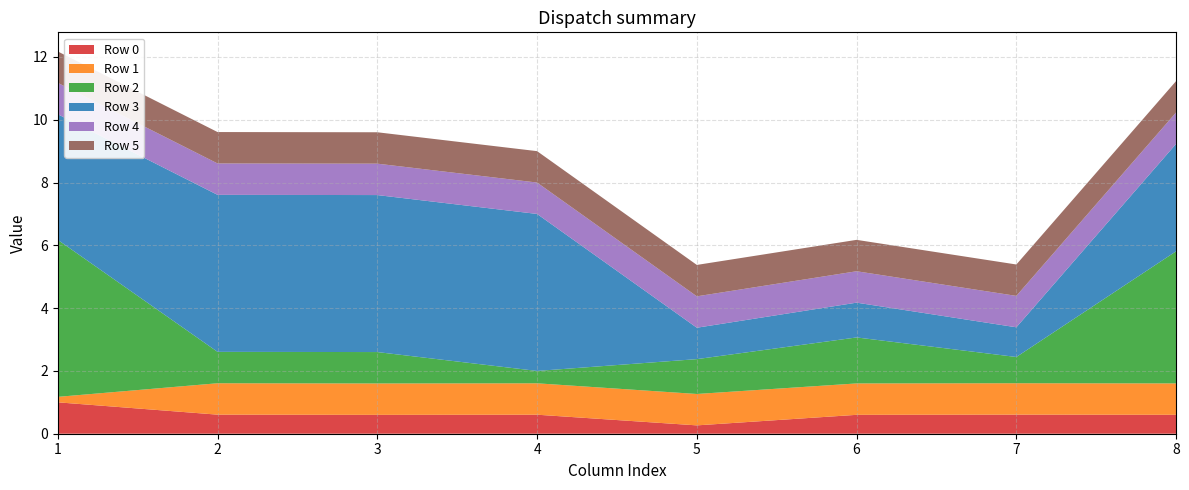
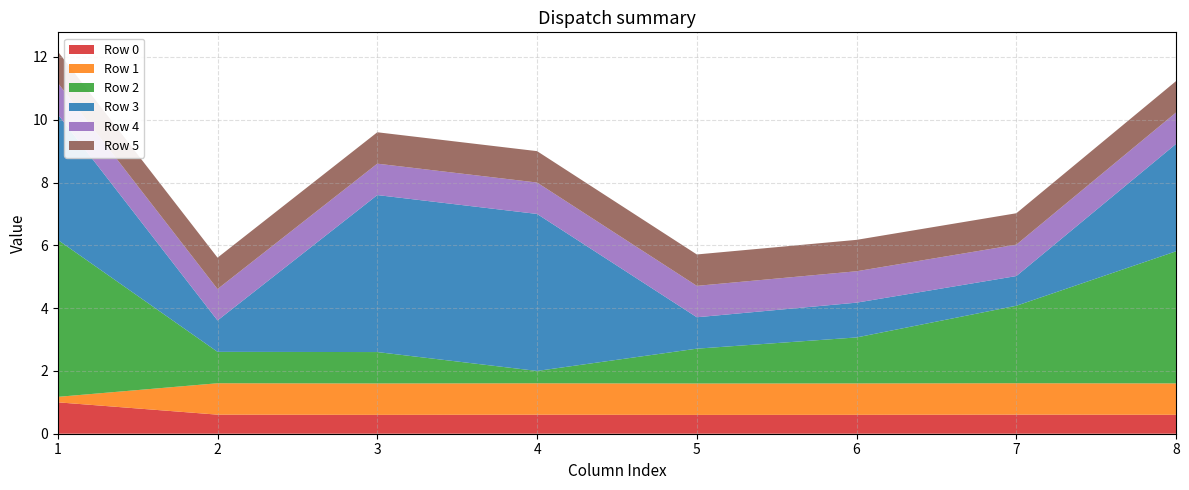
Row 3, 2: 5 -> 1
Row 0, 5: 0.3 -> 0.6
Row 2, 7: 0.8 -> 2.5
